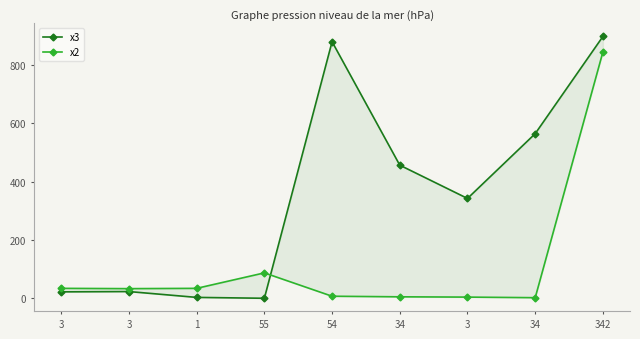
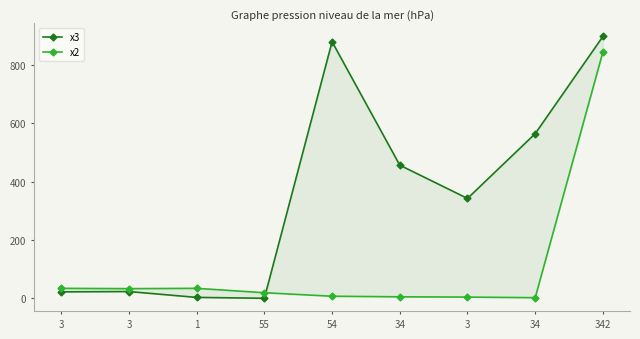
x2, 55: 90 -> 20
